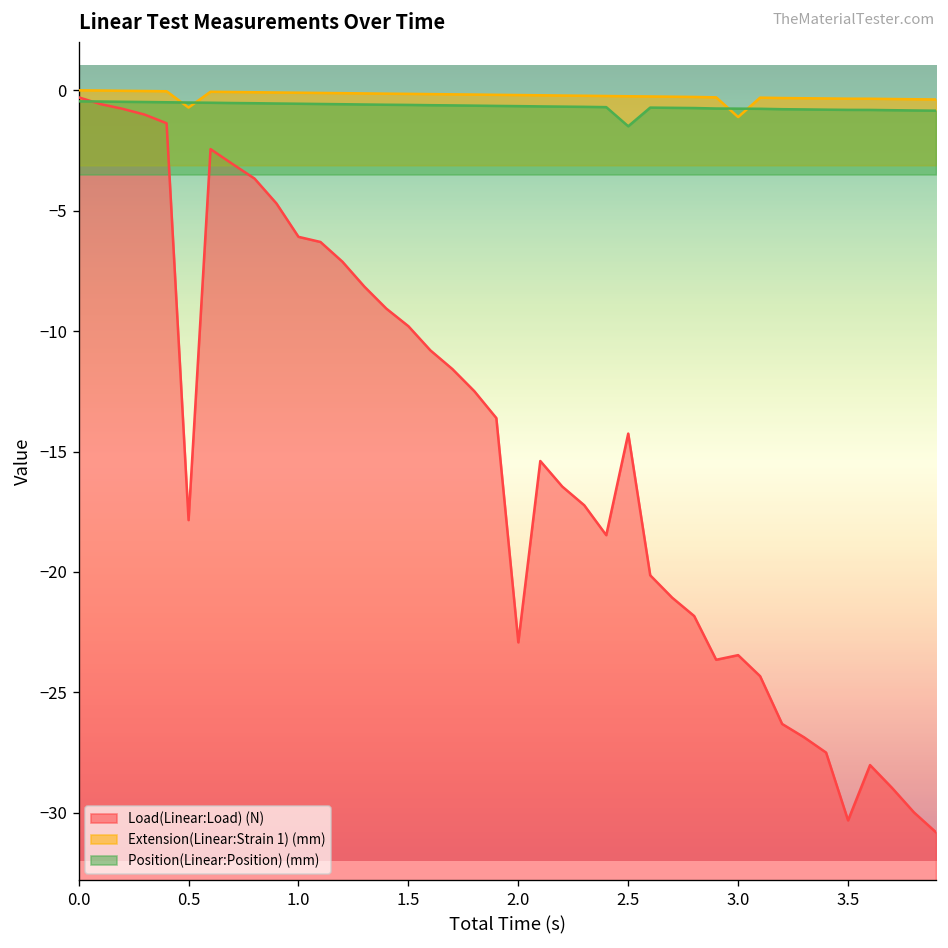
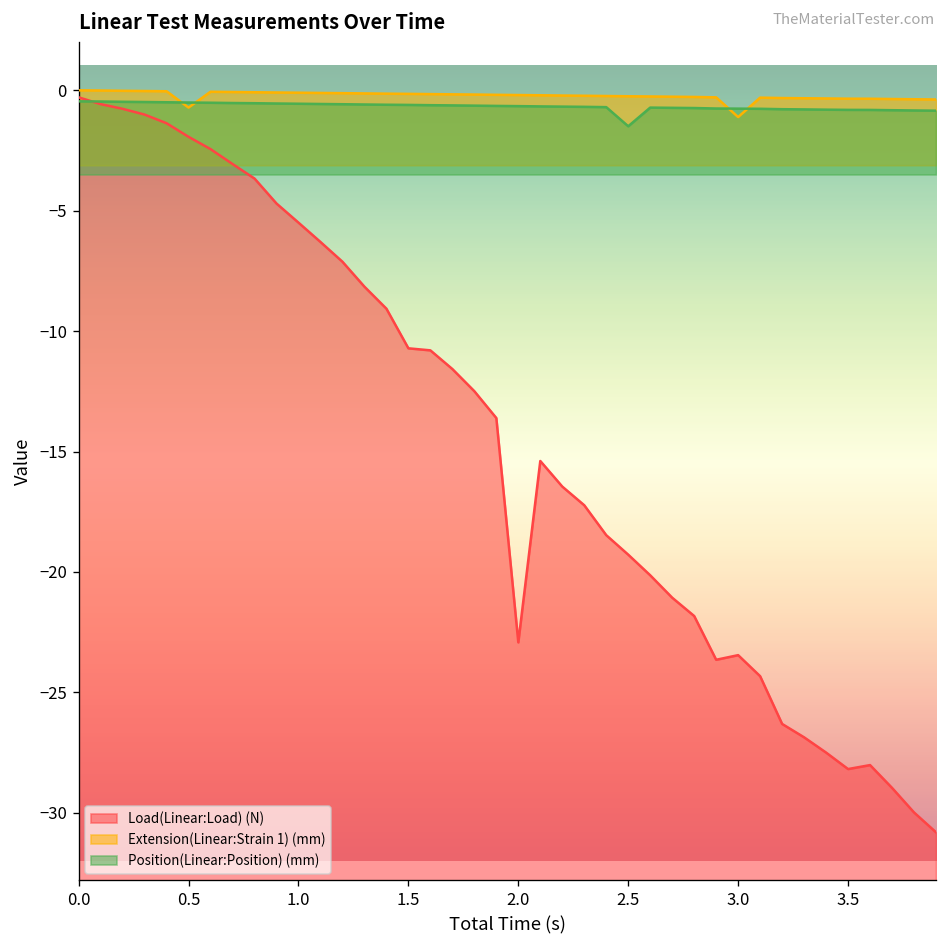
Load(Linear:Load) (N), 0.5: -17.8 -> -1.9
Load(Linear:Load) (N), 1.0: -6.1 -> -5.5
Load(Linear:Load) (N), 1.5: -9.8 -> -10.7
Load(Linear:Load) (N), 2.5: -14.3 -> -19.3
Load(Linear:Load) (N), 3.5: -30.3 -> -28.2
